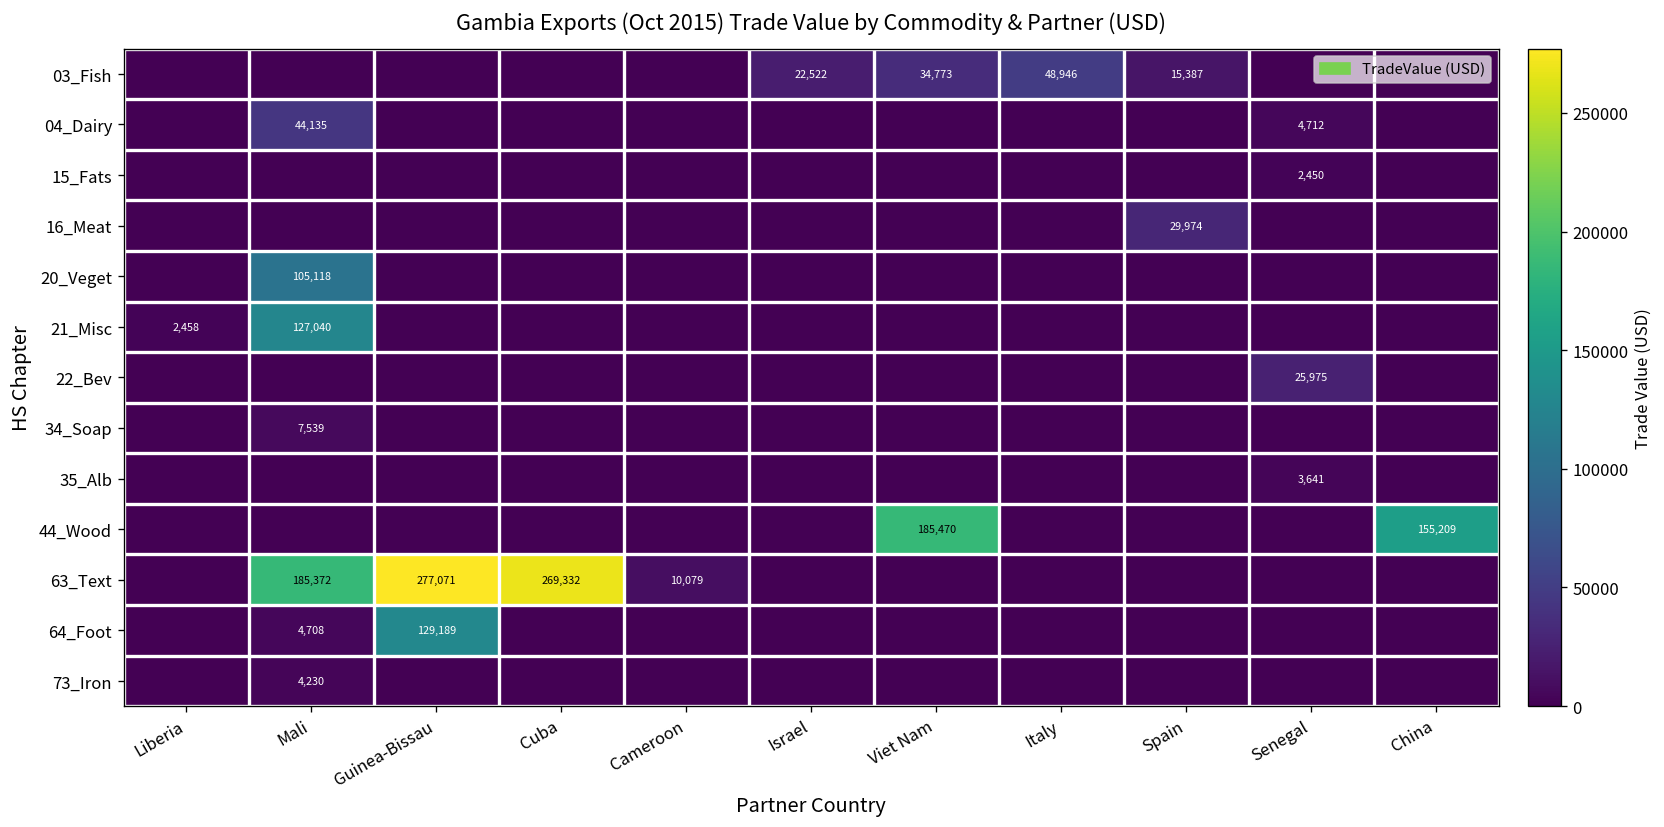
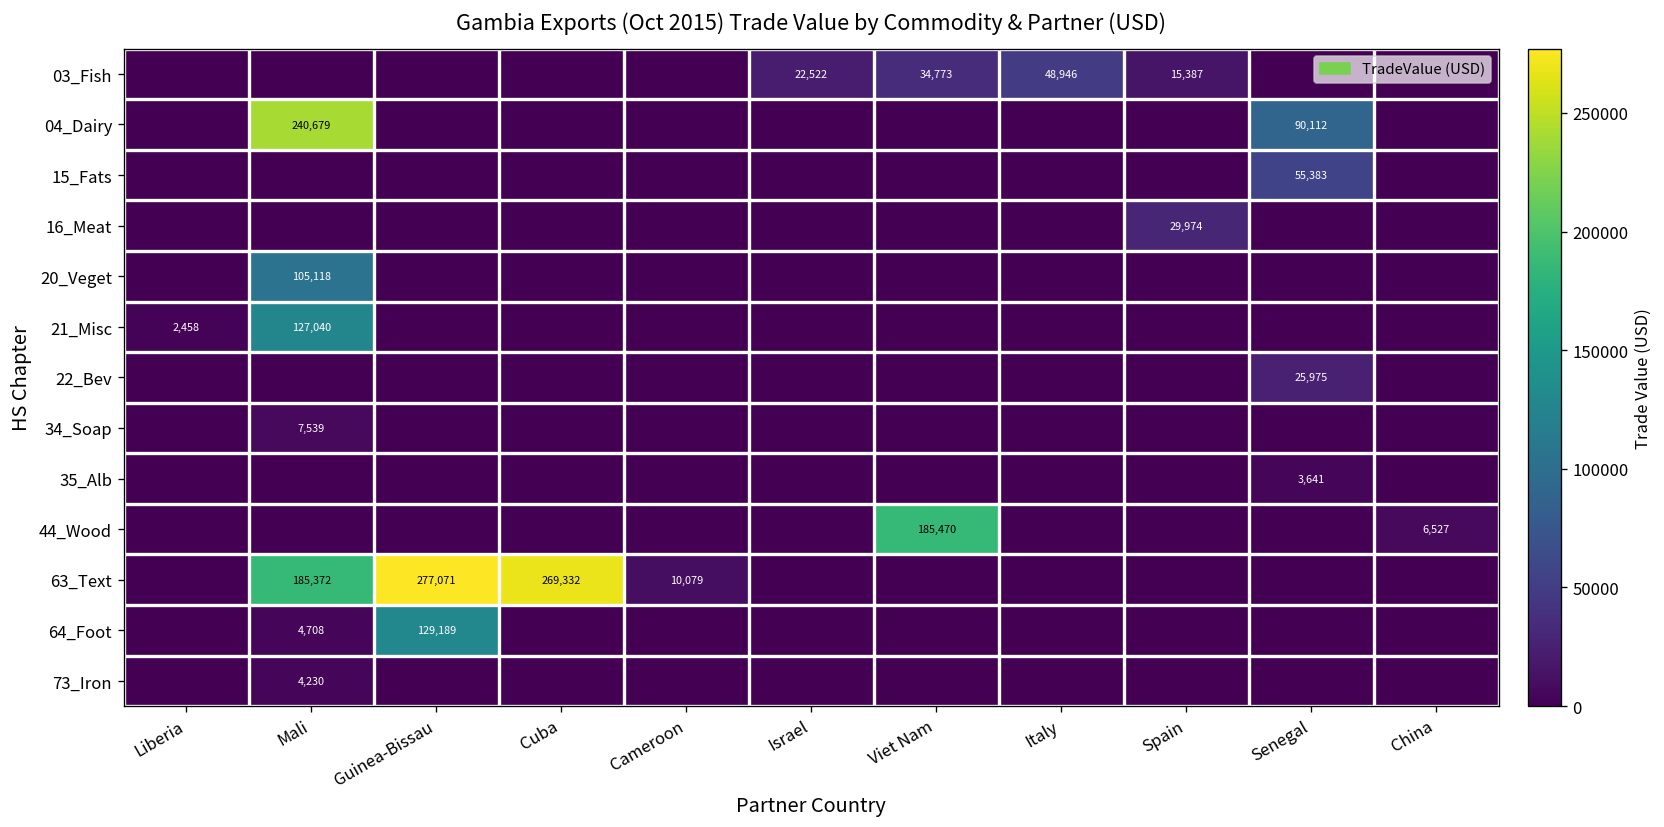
04_Dairy, Mali: 44,135 -> 240,679
04_Dairy, Senegal: 4,712 -> 90,112
15_Fats, Senegal: 2,450 -> 55,383
44_Wood, China: 155,209 -> 6,527
